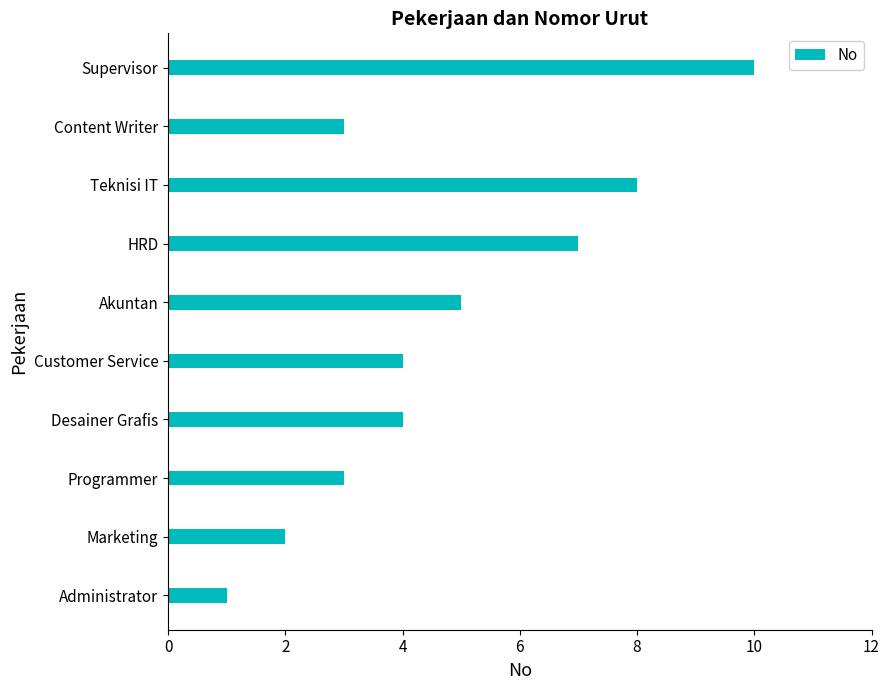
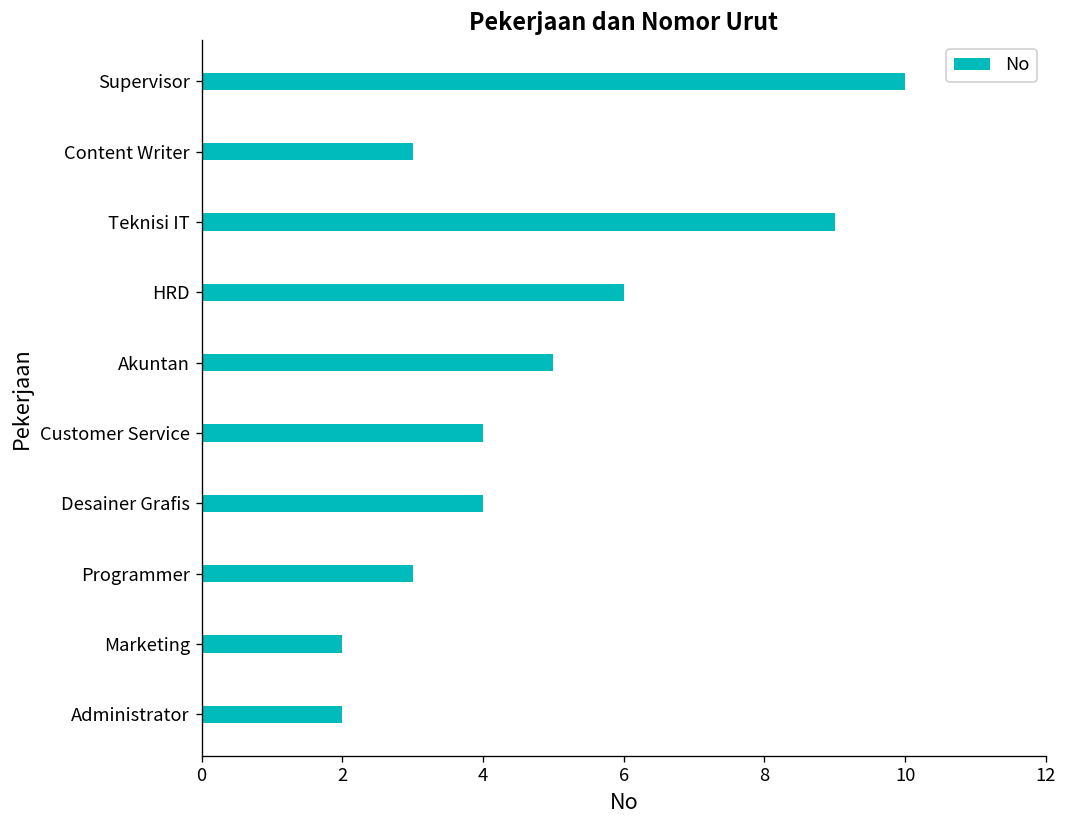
Teknisi IT: 8 -> 9
HRD: 7 -> 6
Administrator: 1 -> 2
